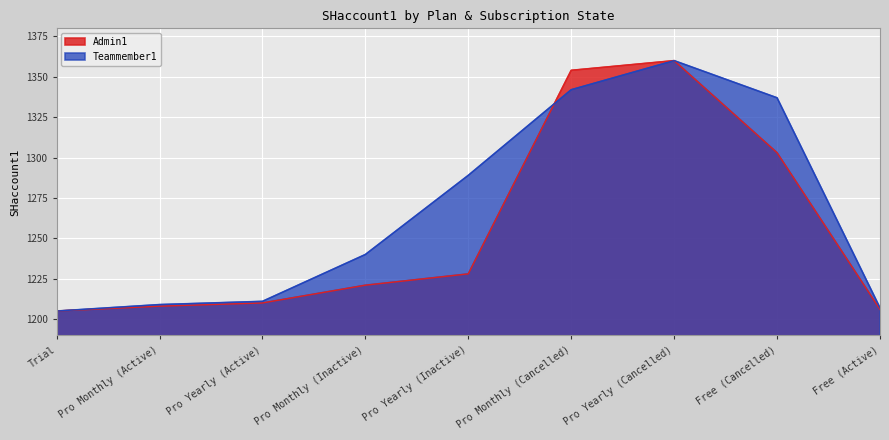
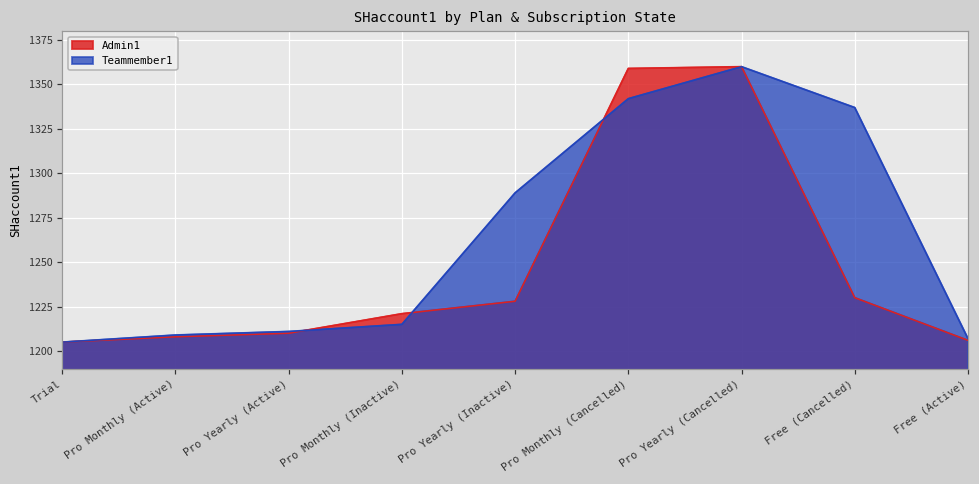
Teammember1, Pro Monthly (Inactive): 1240 -> 1215
Admin1, Pro Monthly (Cancelled): 1354 -> 1359
Admin1, Free (Cancelled): 1303 -> 1230
